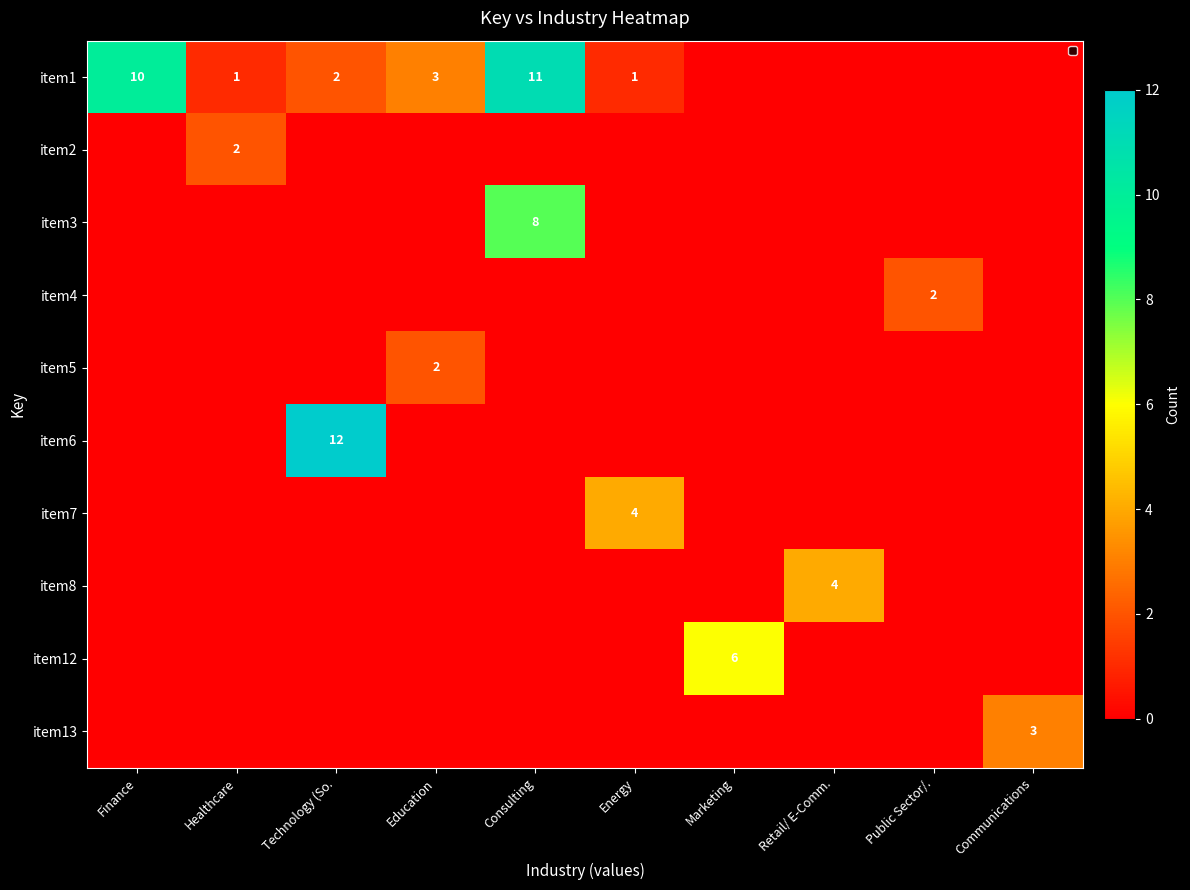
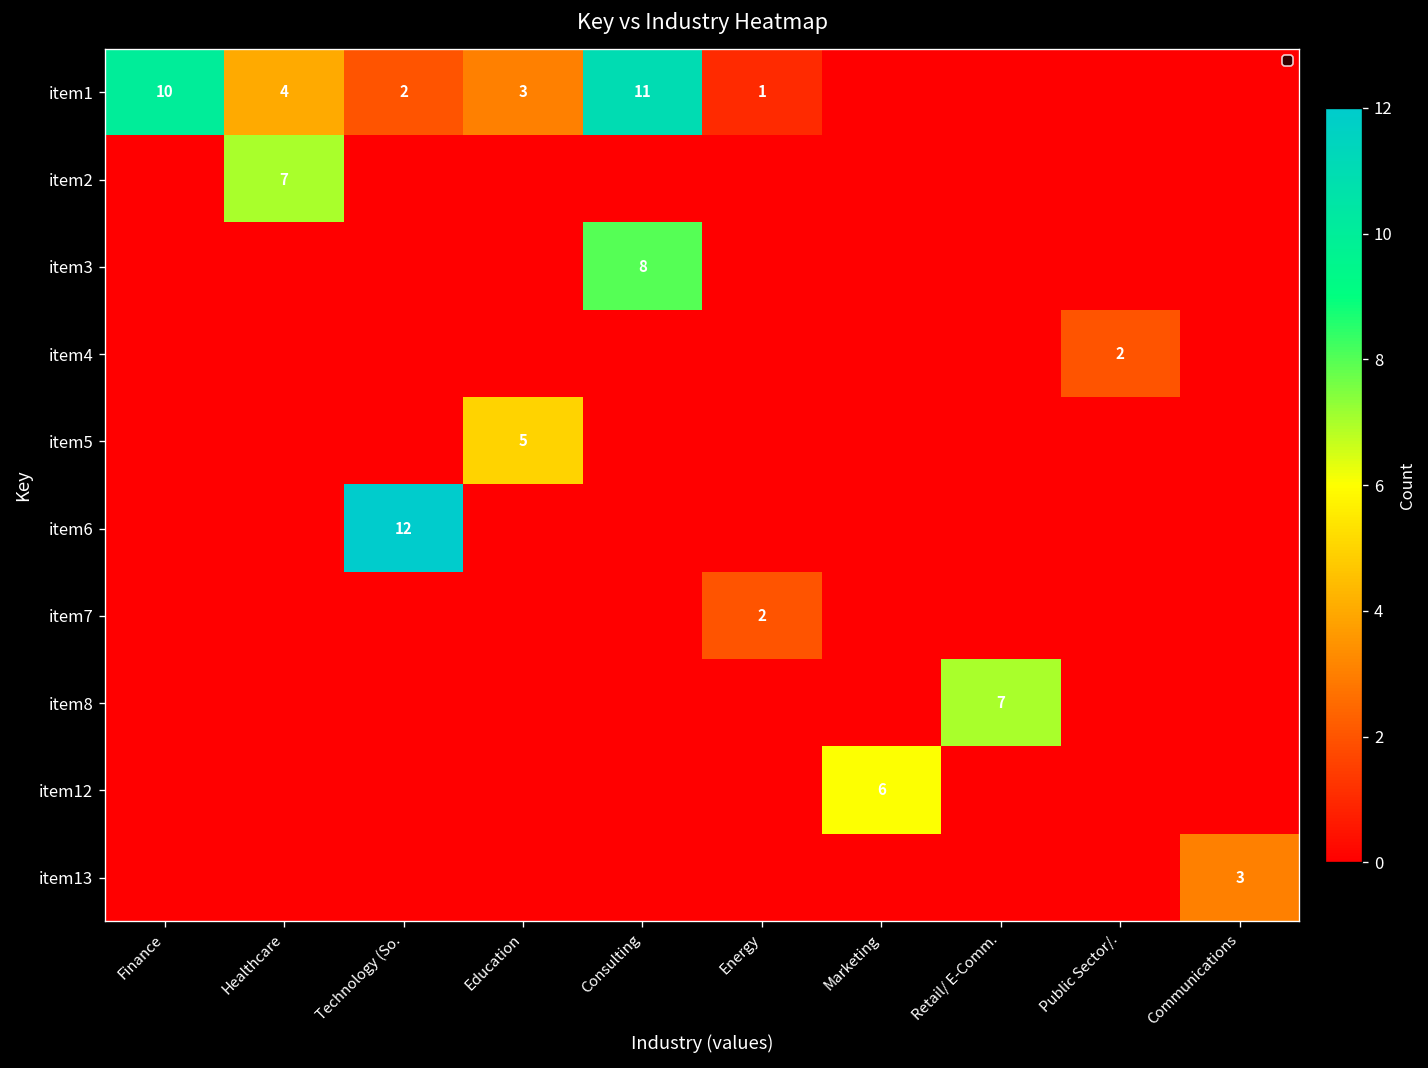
item1, Healthcare: 1 -> 4
item2, Healthcare: 2 -> 7
item5, Education: 2 -> 5
item7, Energy: 4 -> 2
item8, Retail/ E-Comm.: 4 -> 7
